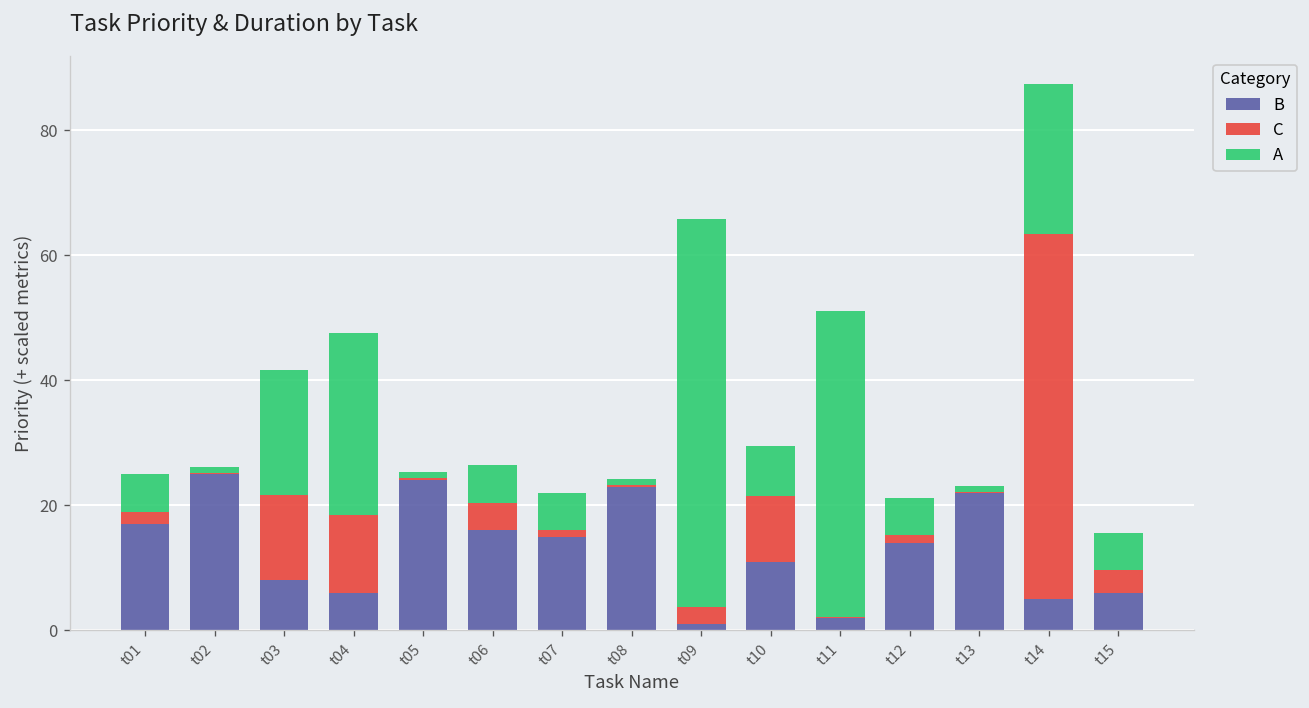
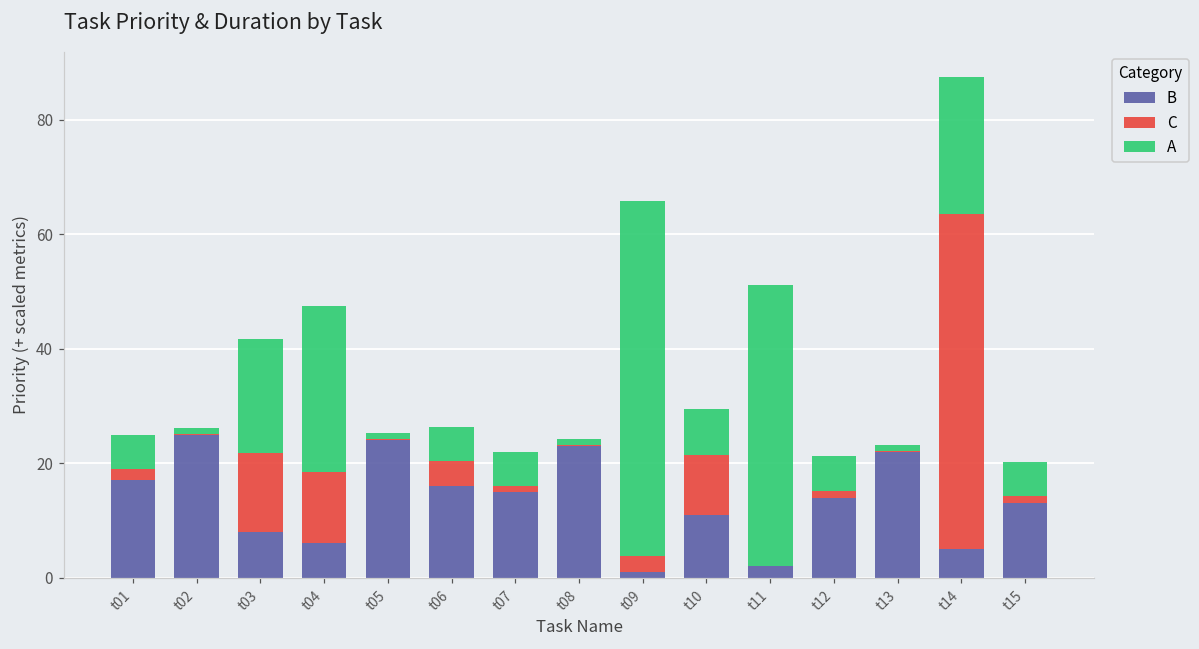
B, t15: 6 -> 13
C, t15: 4 -> 1
